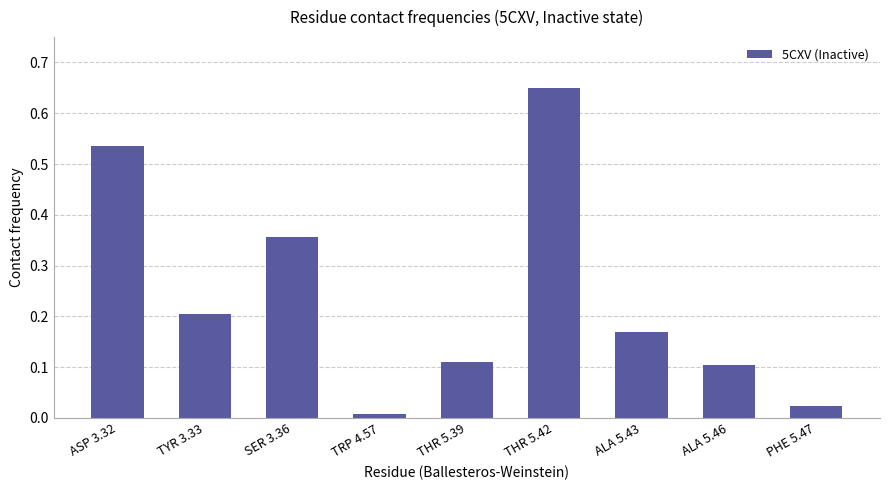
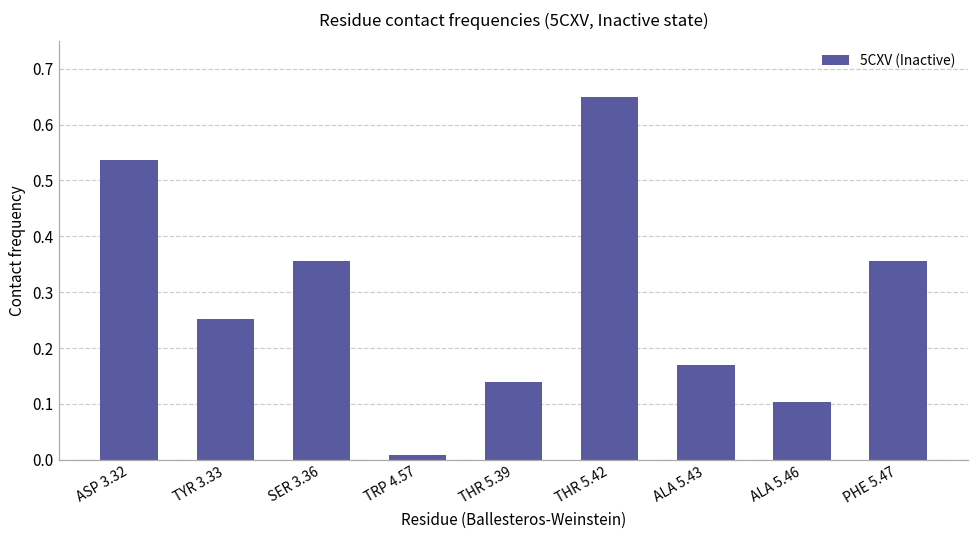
TYR 3.33: 0.20 -> 0.25
THR 5.39: 0.11 -> 0.14
PHE 5.47: 0.02 -> 0.36
